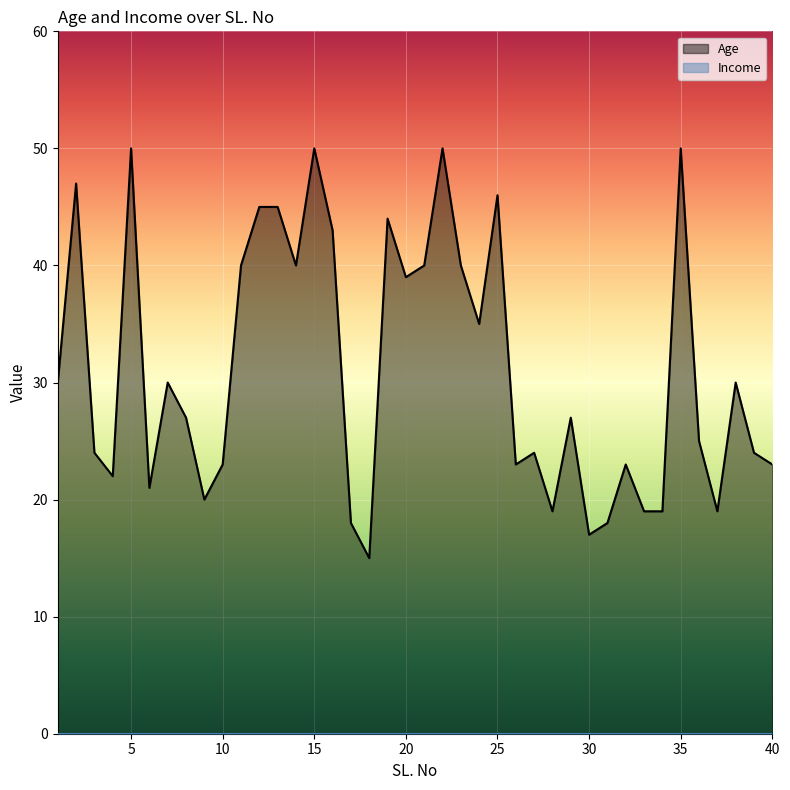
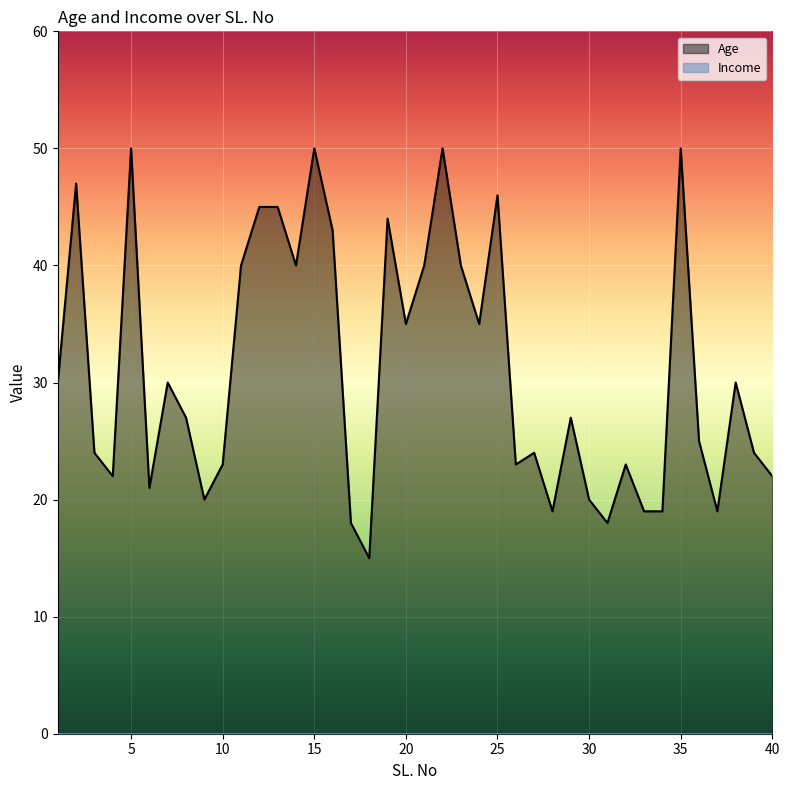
Age, 20: 39 -> 35
Age, 30: 17 -> 20
Age, 40: 23 -> 22
